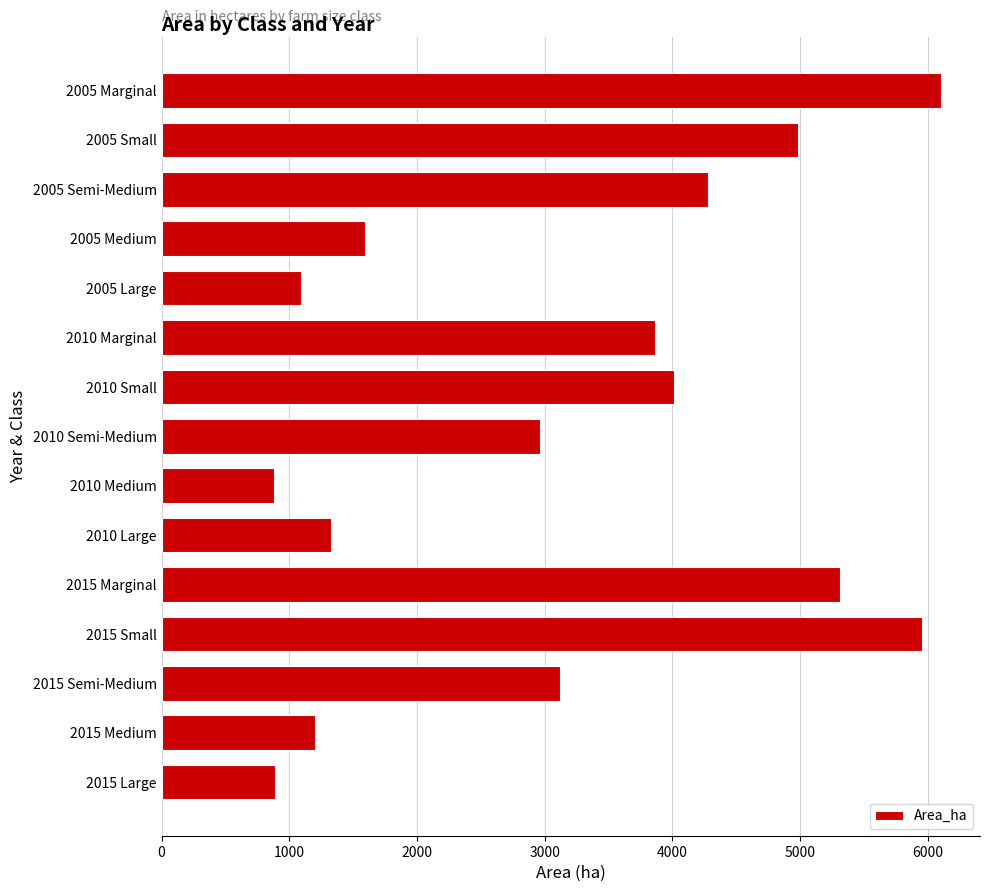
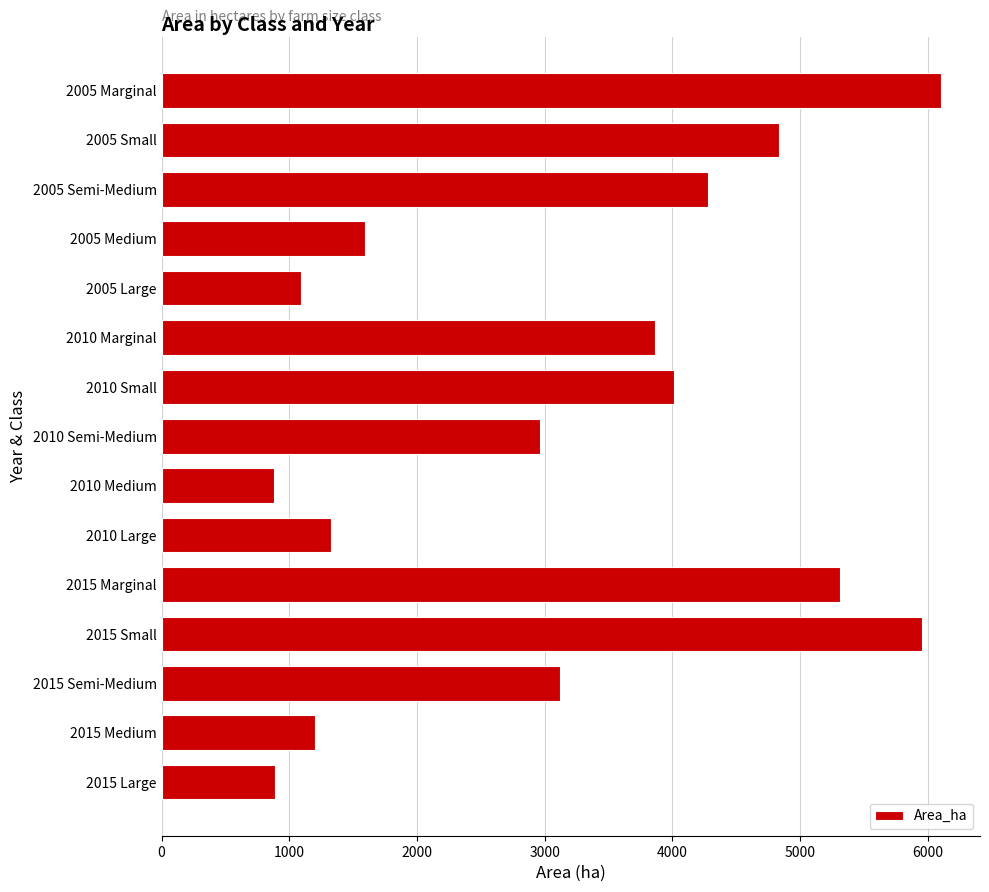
2005 Small: 4990 -> 4840
